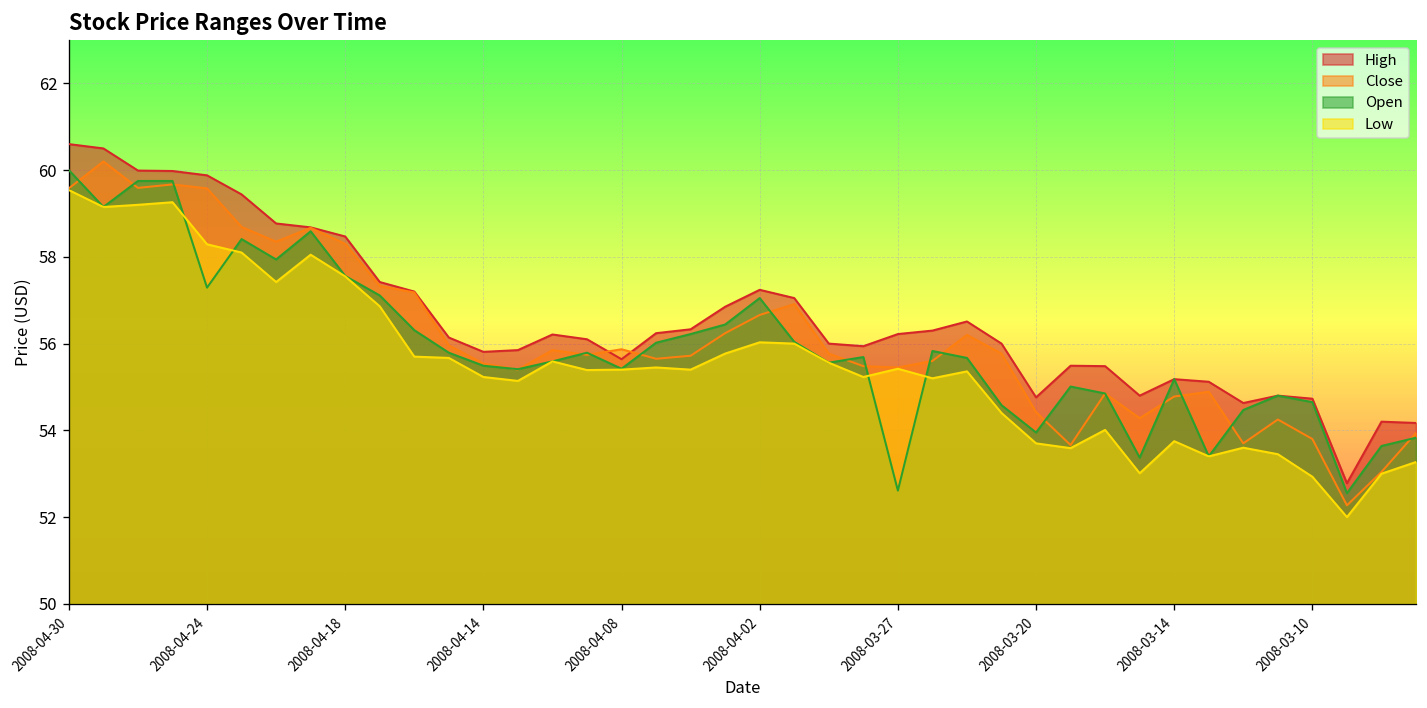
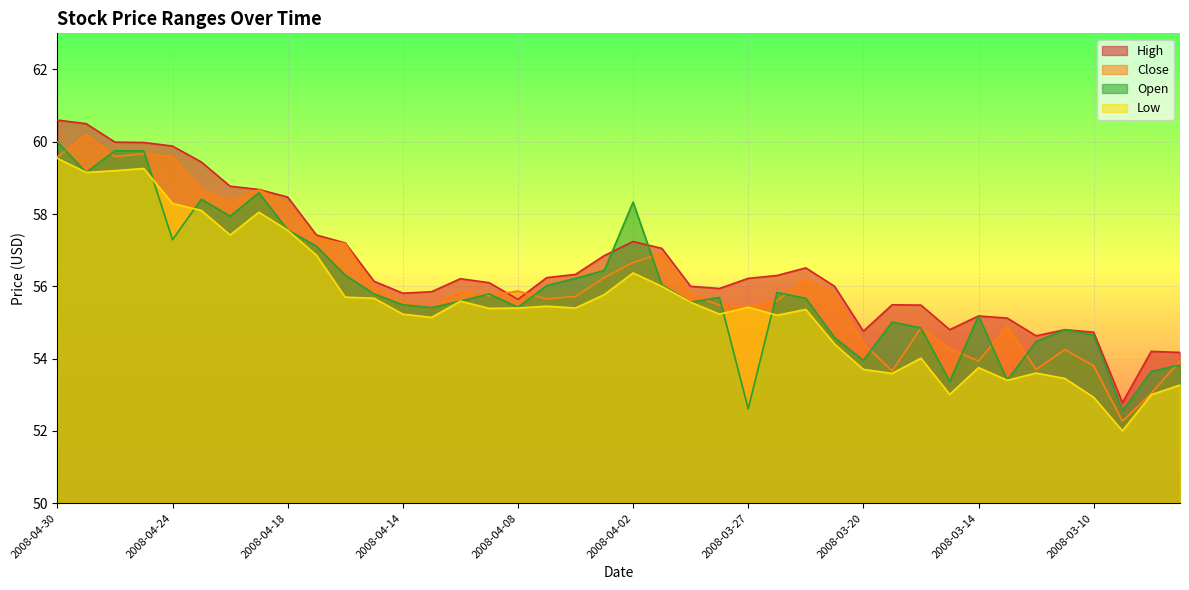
Open, 2008-04-02: 57.1 -> 58.3
Low, 2008-04-02: 56.0 -> 56.4
Close, 2008-03-14: 54.8 -> 53.9
